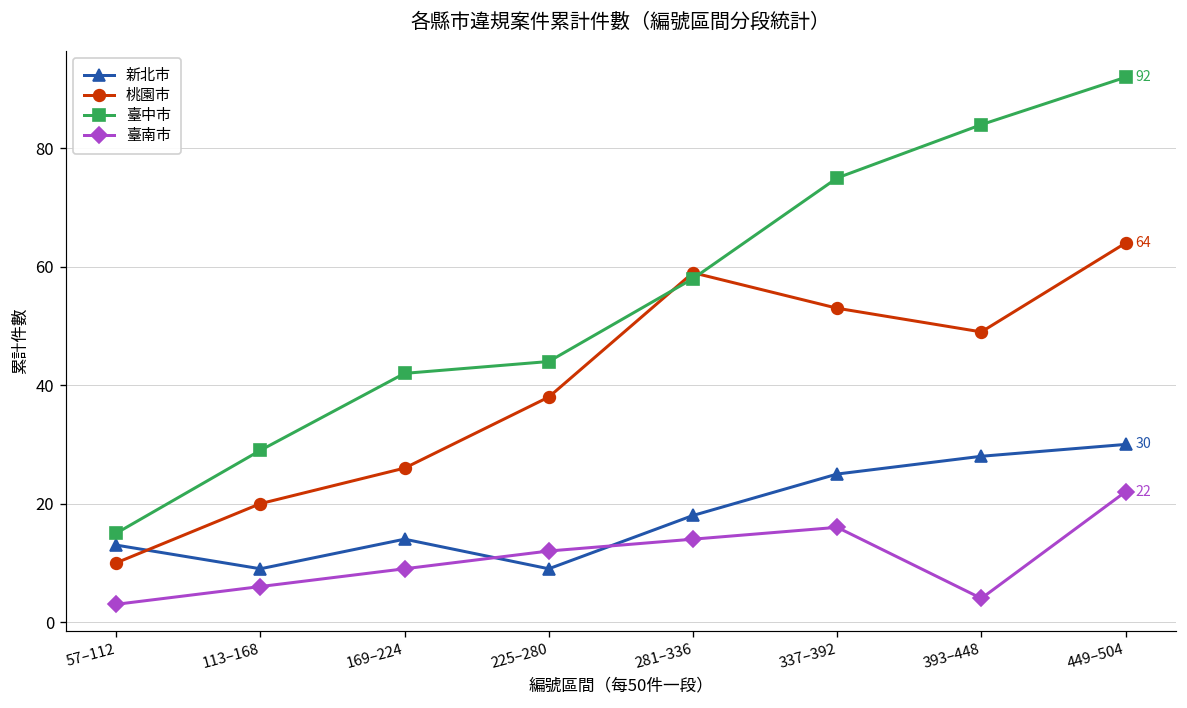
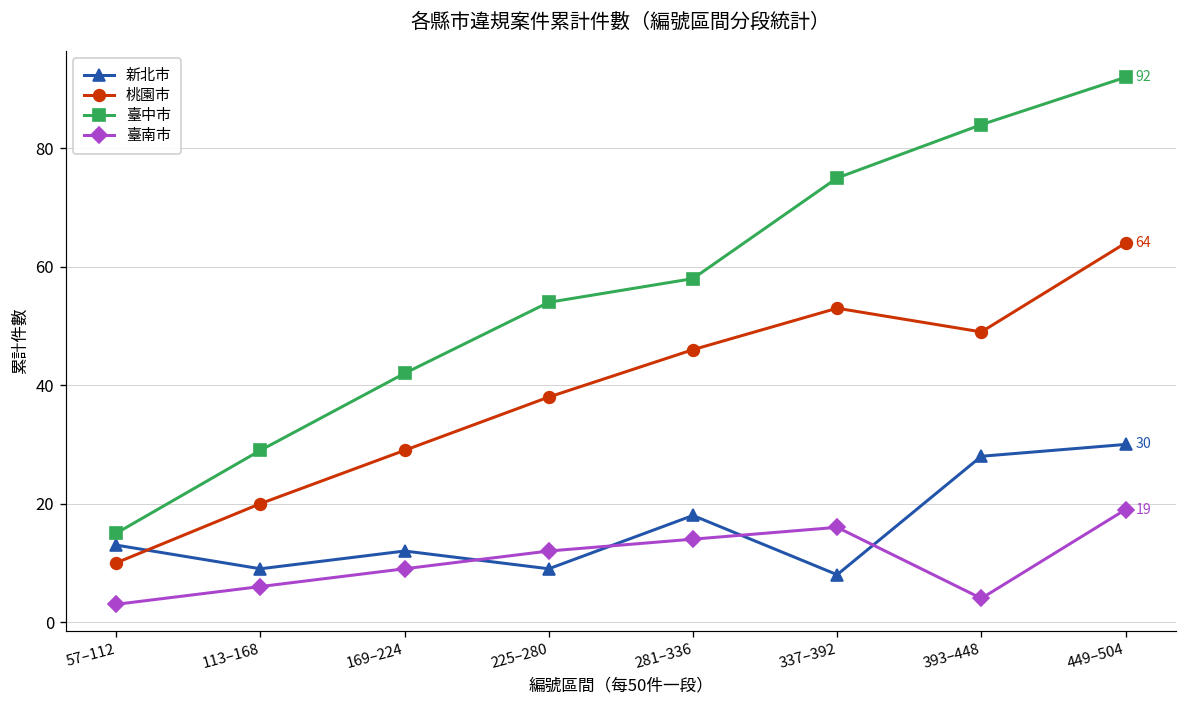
新北市, 169–224: 14 -> 12
桃園市, 169–224: 26 -> 29
臺中市, 225–280: 44 -> 54
桃園市, 281–336: 59 -> 46
新北市, 337–392: 25 -> 8
臺南市, 449–504: 22 -> 19
